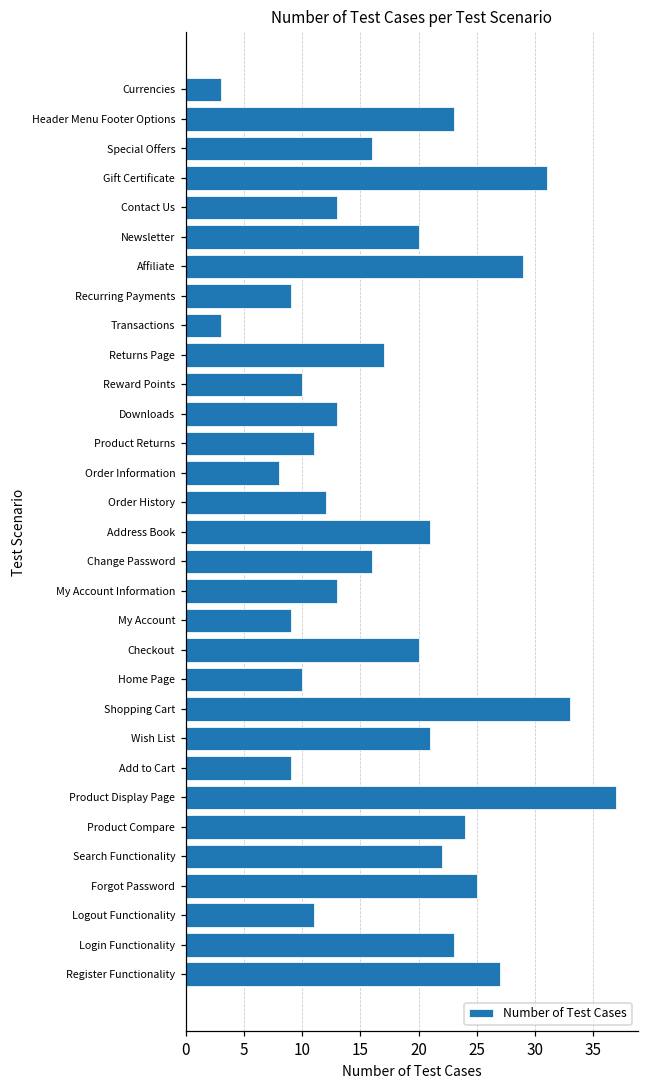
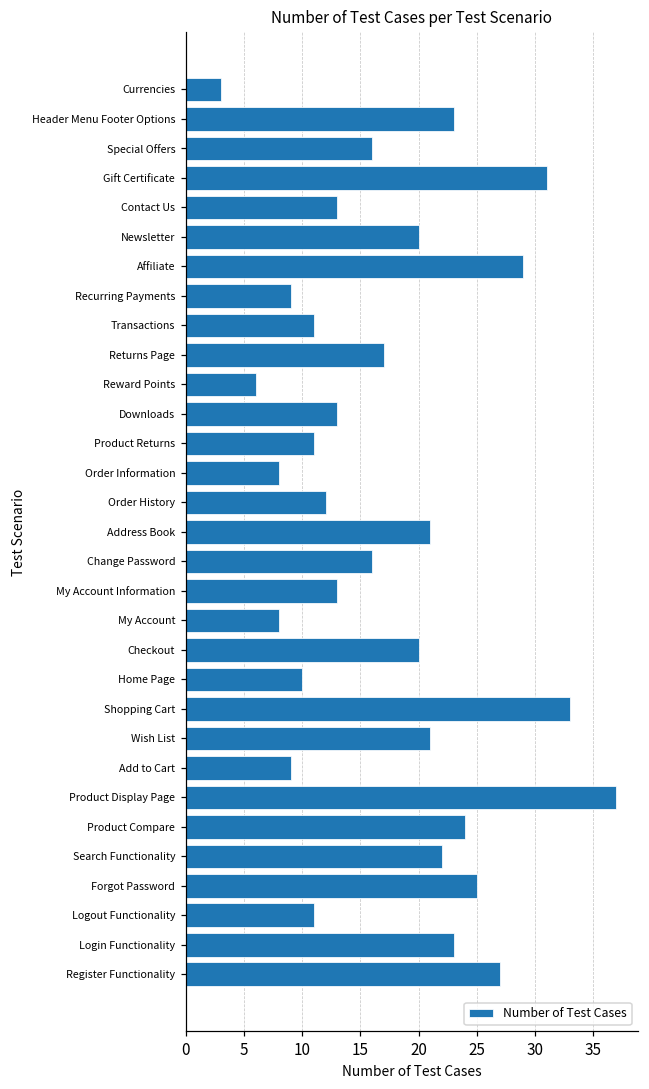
Transactions: 3 -> 11
Reward Points: 10 -> 6
My Account: 9 -> 8
